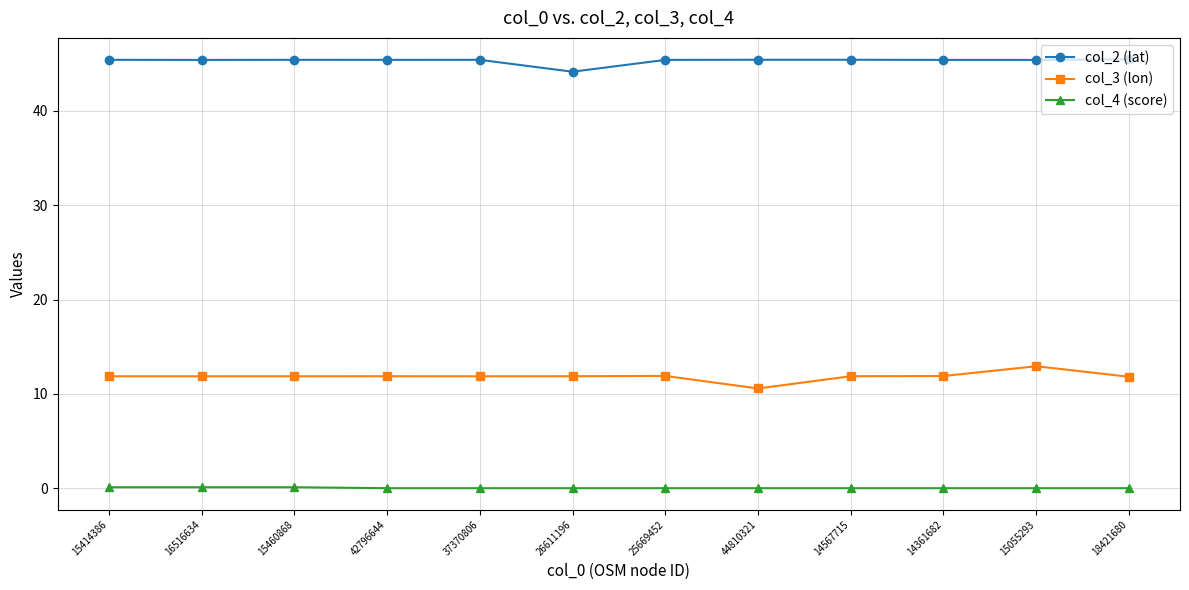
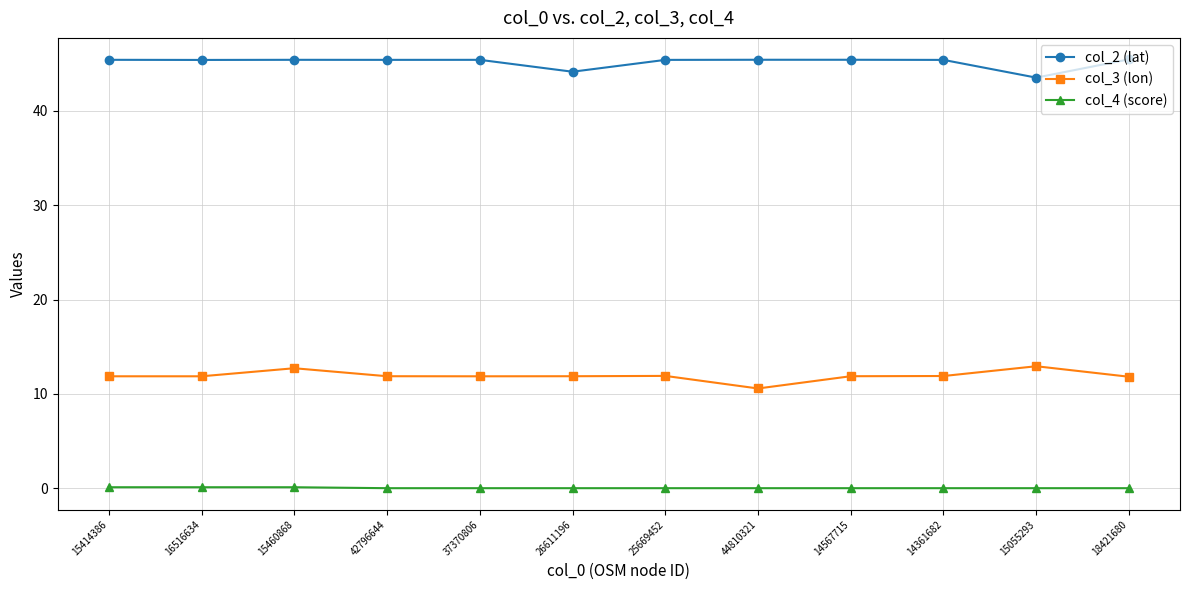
col_3 (lon), 15460868: 12 -> 13
col_2 (lat), 15055293: 45 -> 44
